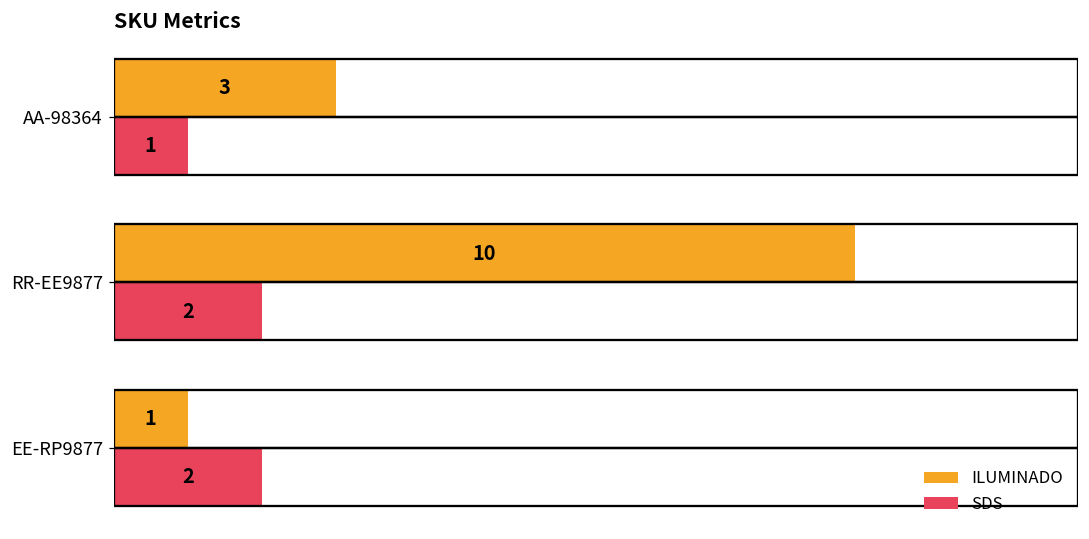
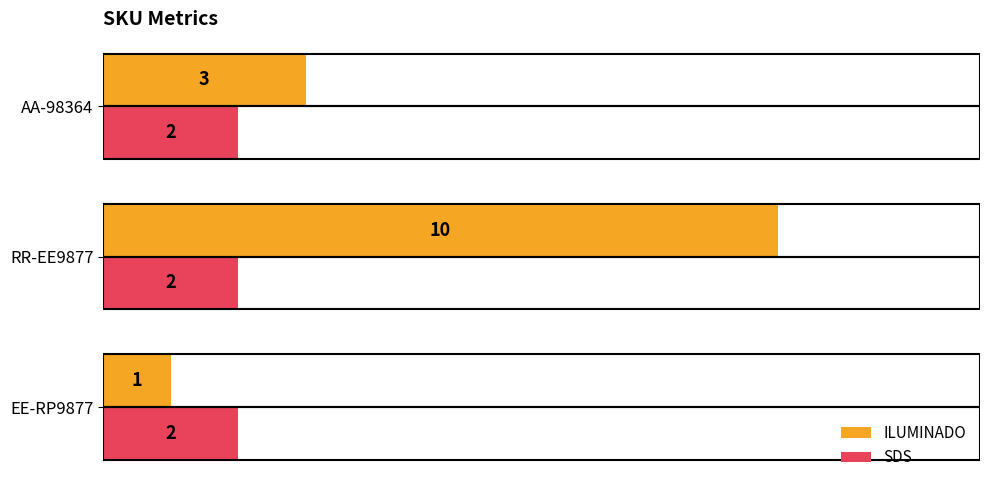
SDS, AA-98364: 1 -> 2
